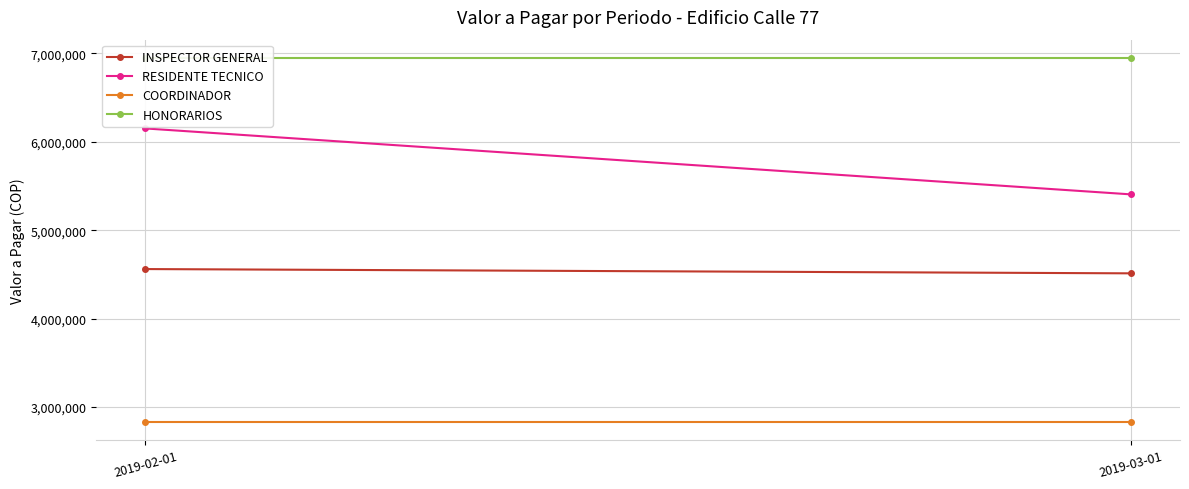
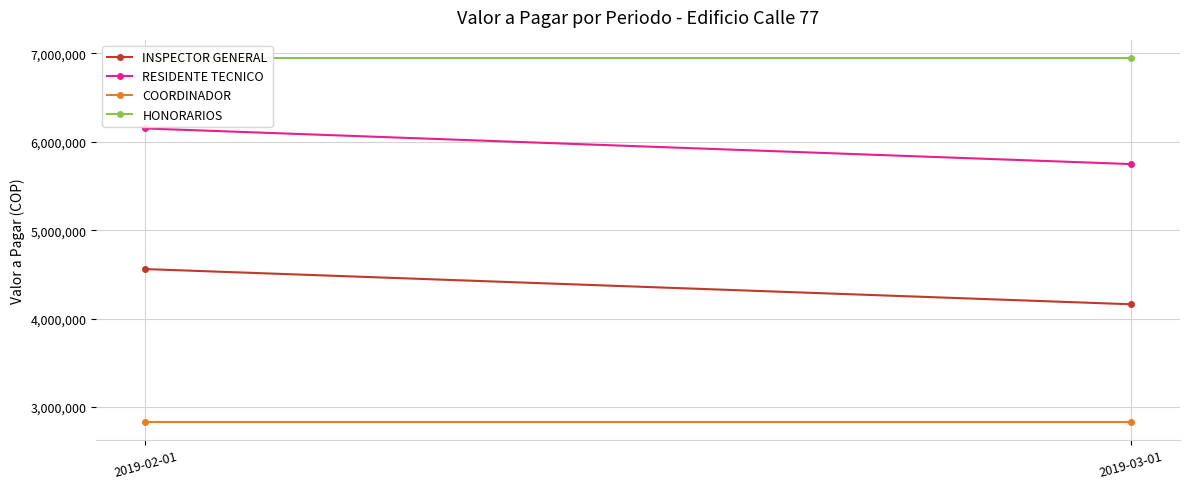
INSPECTOR GENERAL, 2019-03-01: 4,500,000 -> 4,200,000
RESIDENTE TECNICO, 2019-03-01: 5,400,000 -> 5,700,000
